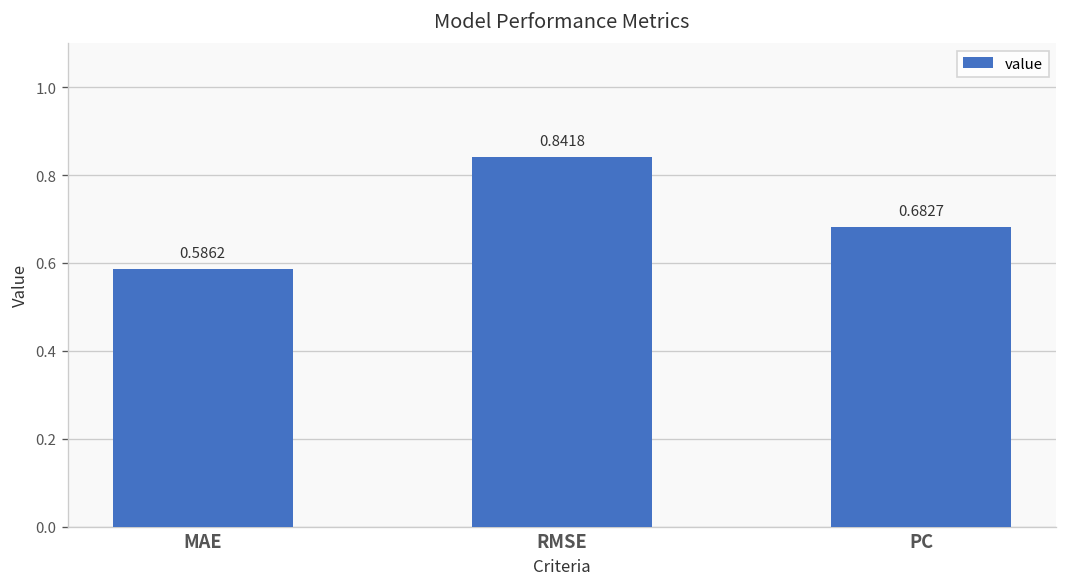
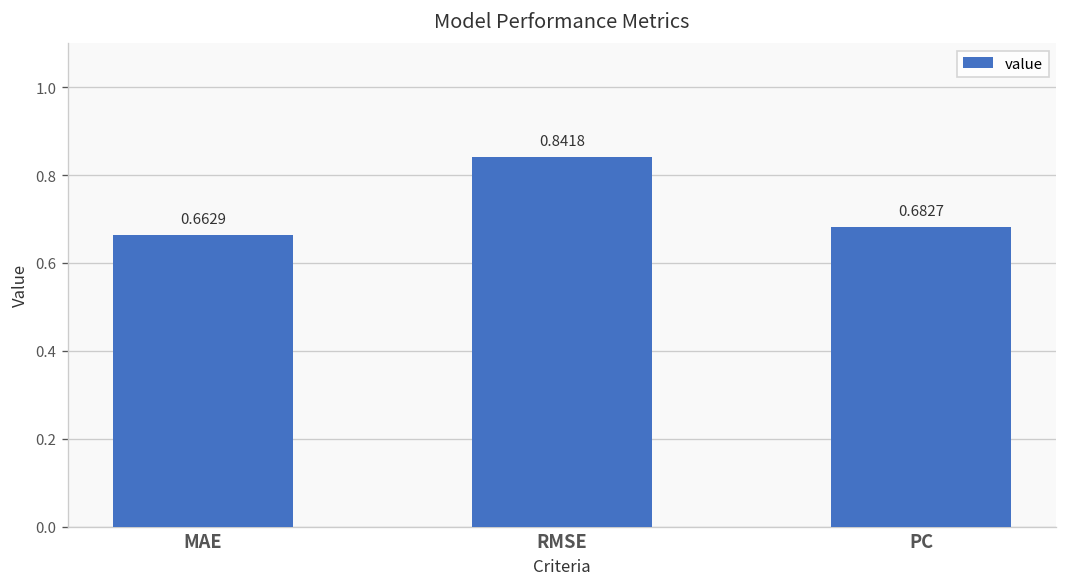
MAE: 0.5862 -> 0.6629
